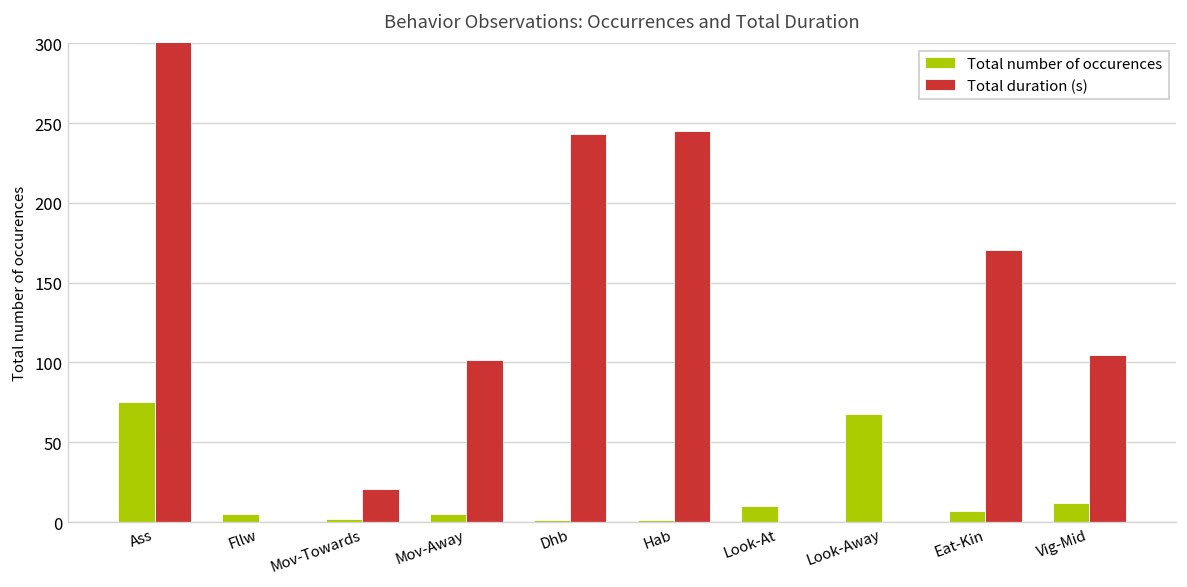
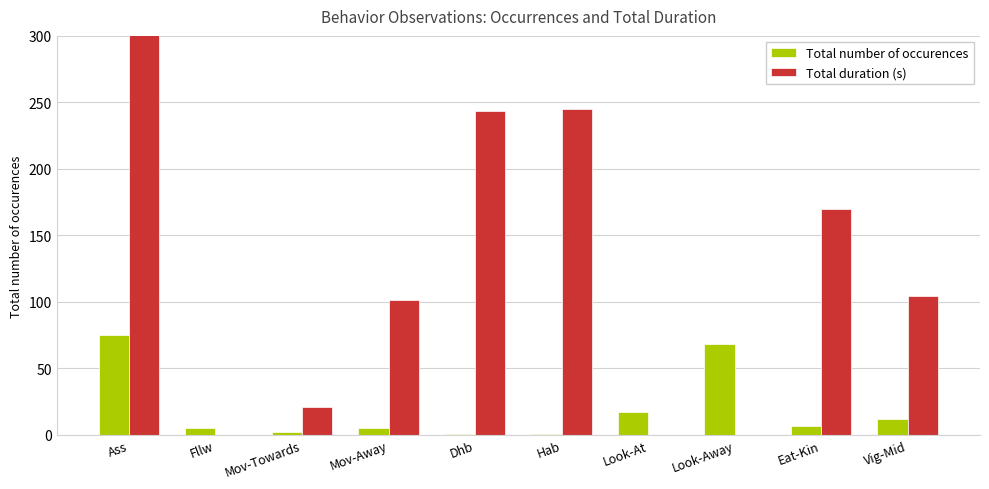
Total number of occurences, Look-At: 10 -> 17
